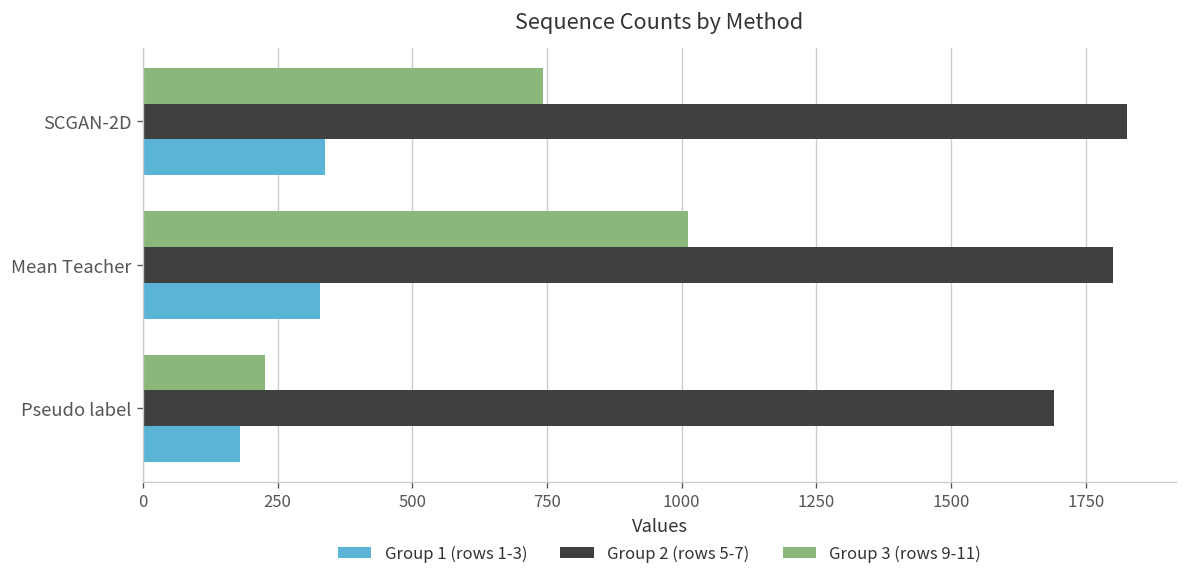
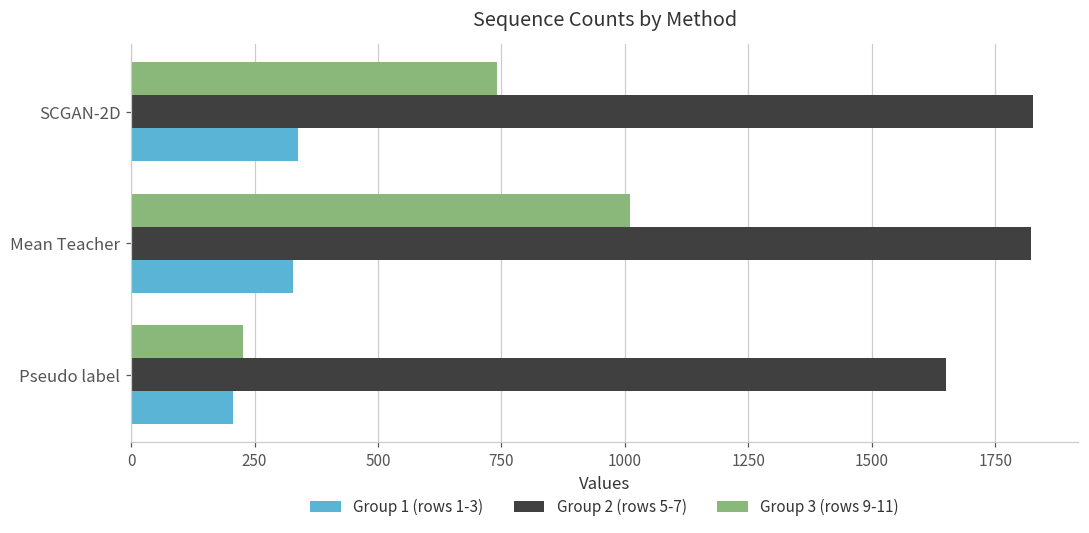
Group 2 (rows 5-7), Mean Teacher: 1800 -> 1820
Group 2 (rows 5-7), Pseudo label: 1690 -> 1650
Group 1 (rows 1-3), Pseudo label: 180 -> 210
